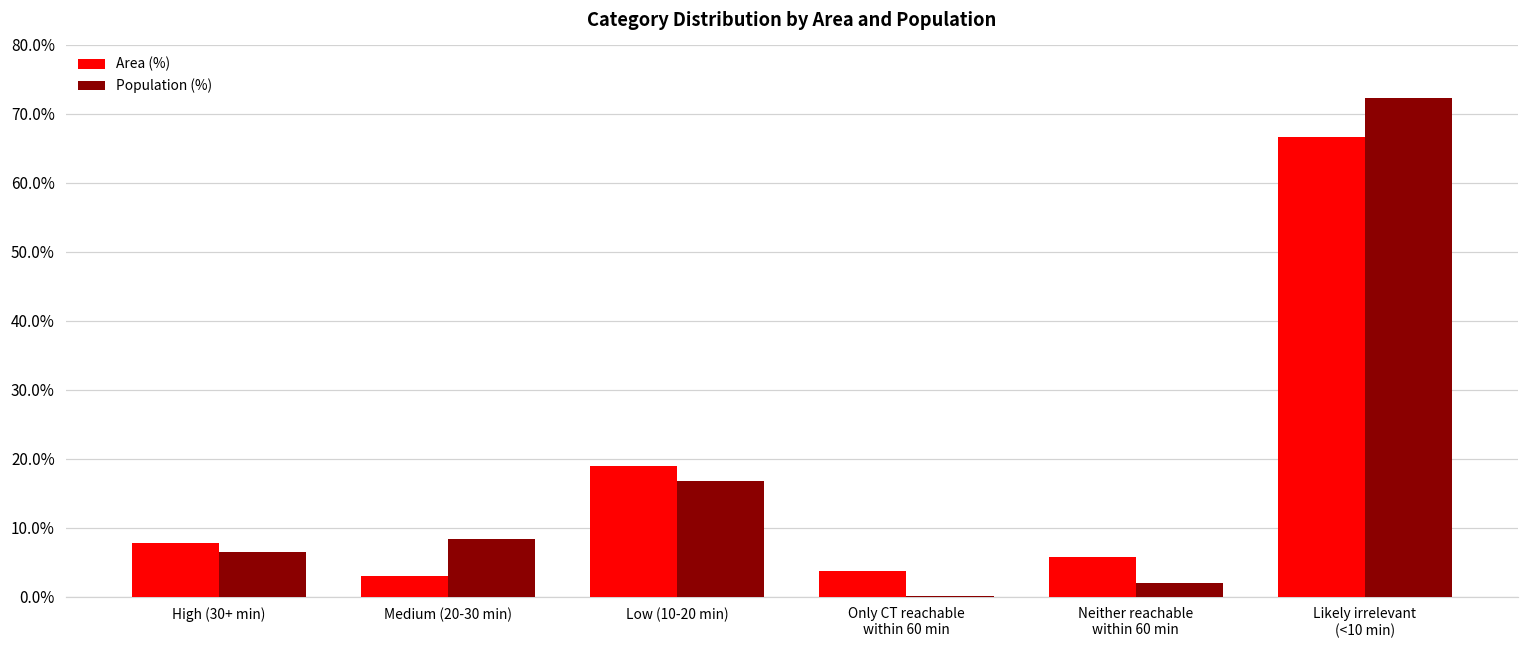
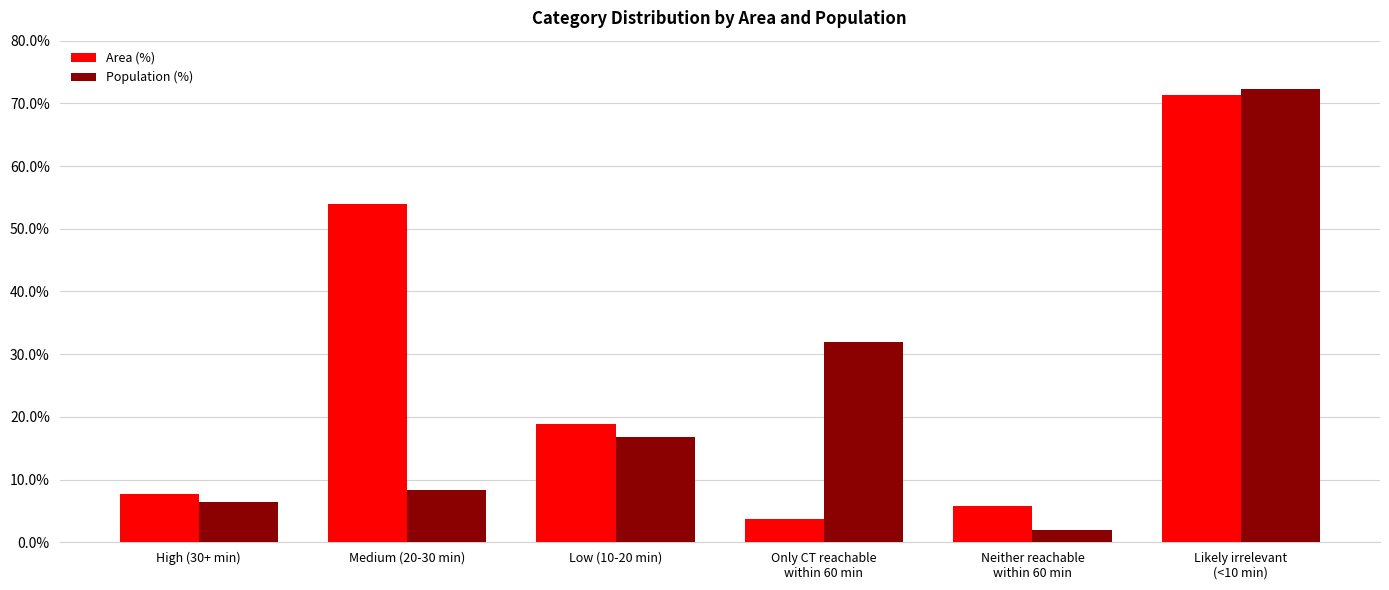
Area (%), Medium (20-30 min): 3% -> 54%
Population (%), Only CT reachable within 60 min: 0% -> 32%
Area (%), Likely irrelevant (<10 min): 67% -> 71%
